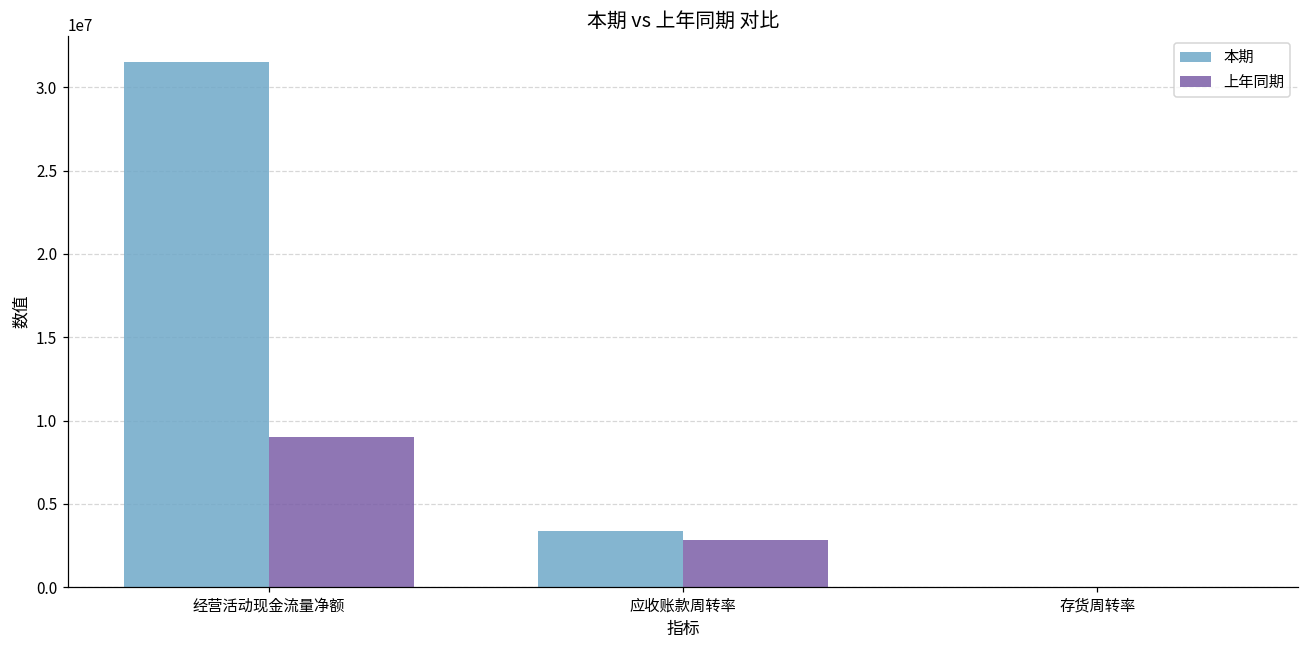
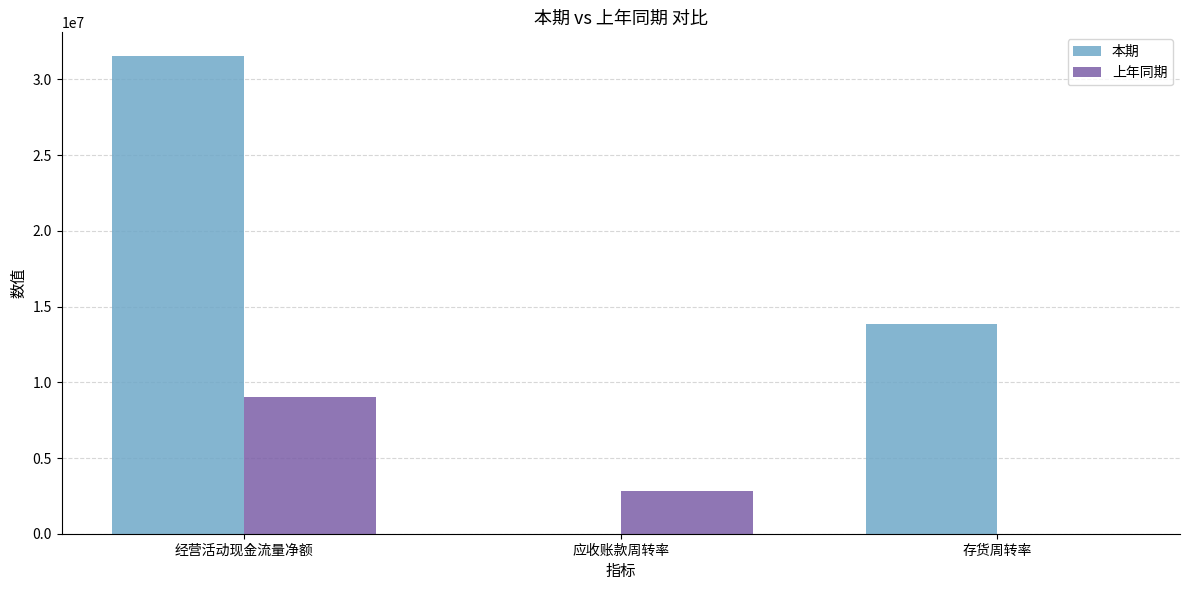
本期, 应收账款周转率: 3400000 -> 0
本期, 存货周转率: 0 -> 13900000
